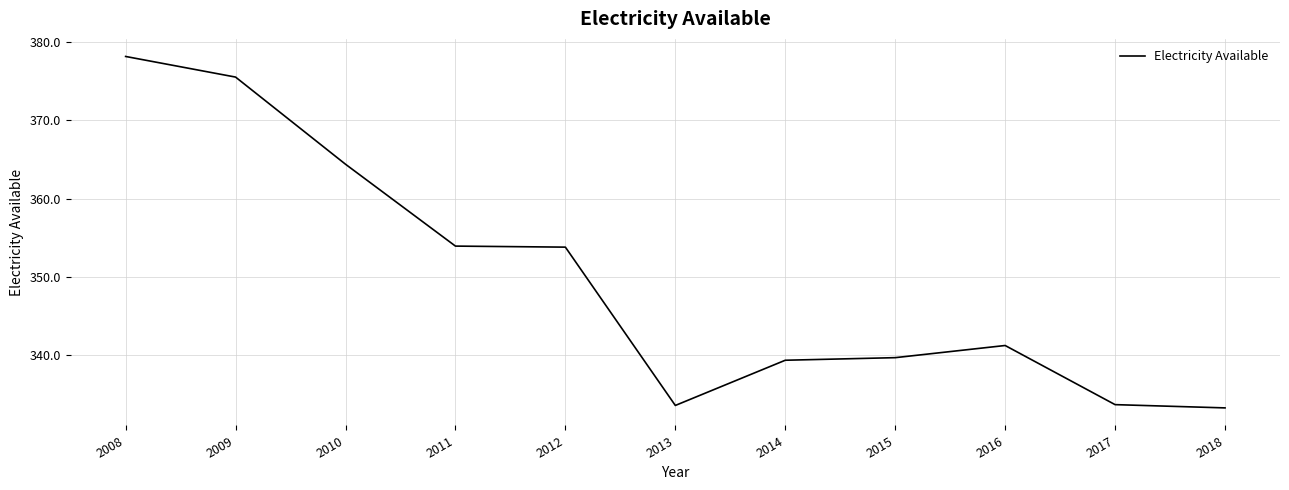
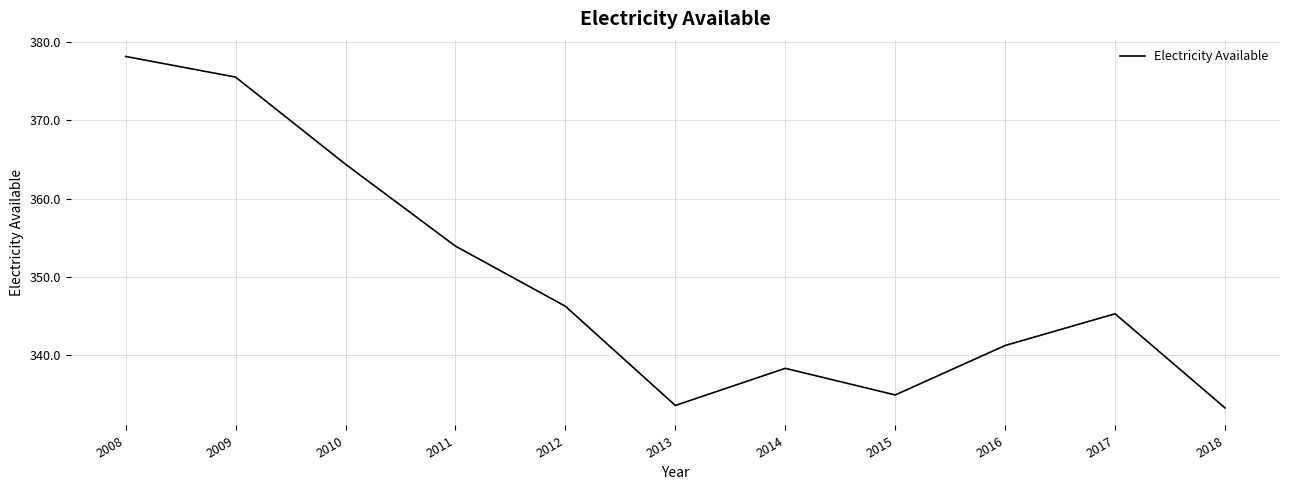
2012: 354 -> 346
2014: 339 -> 338
2015: 340 -> 335
2017: 334 -> 345
